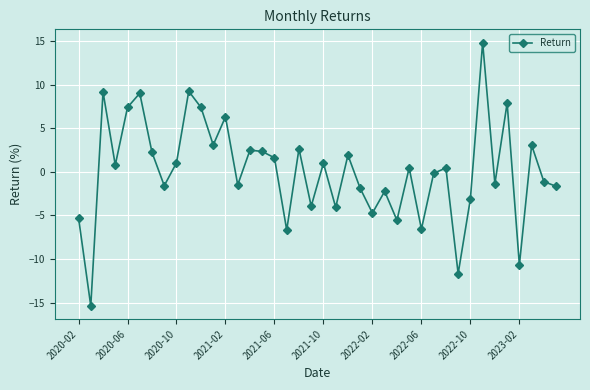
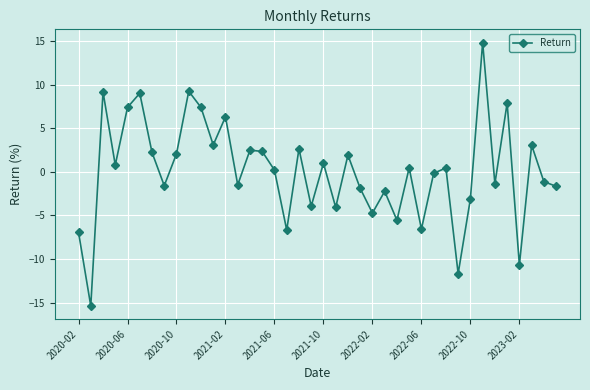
2020-02: -5 -> -7
2020-10: 1 -> 2
2021-06: 2 -> 0
